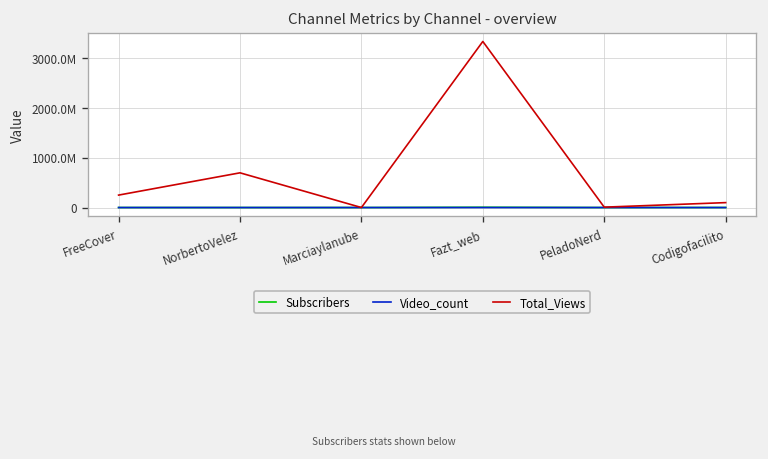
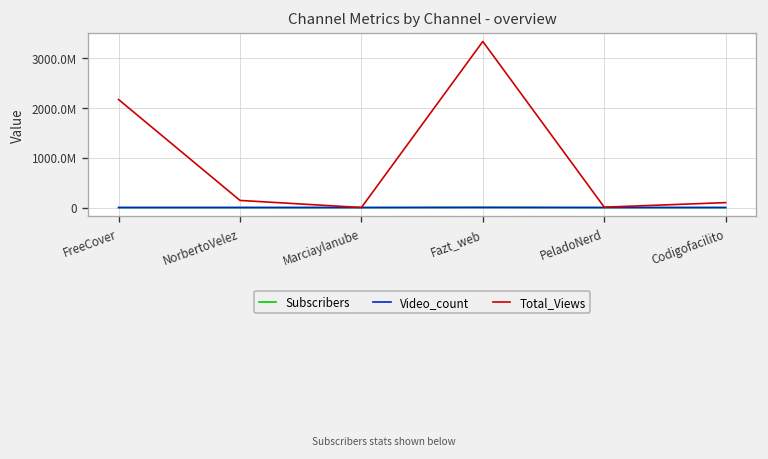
Total_Views, FreeCover: 200000000 -> 2200000000
Total_Views, NorbertoVelez: 700000000 -> 100000000
